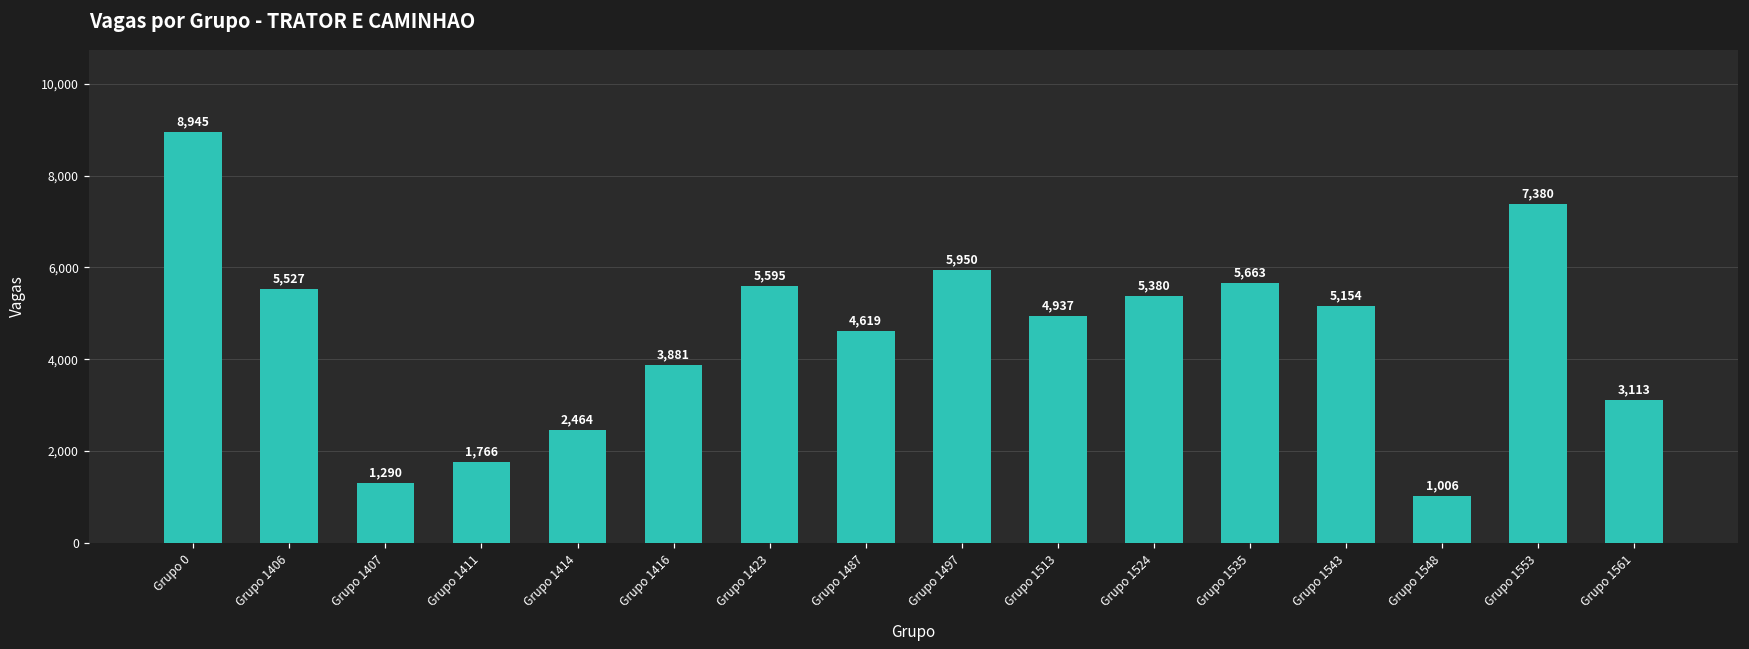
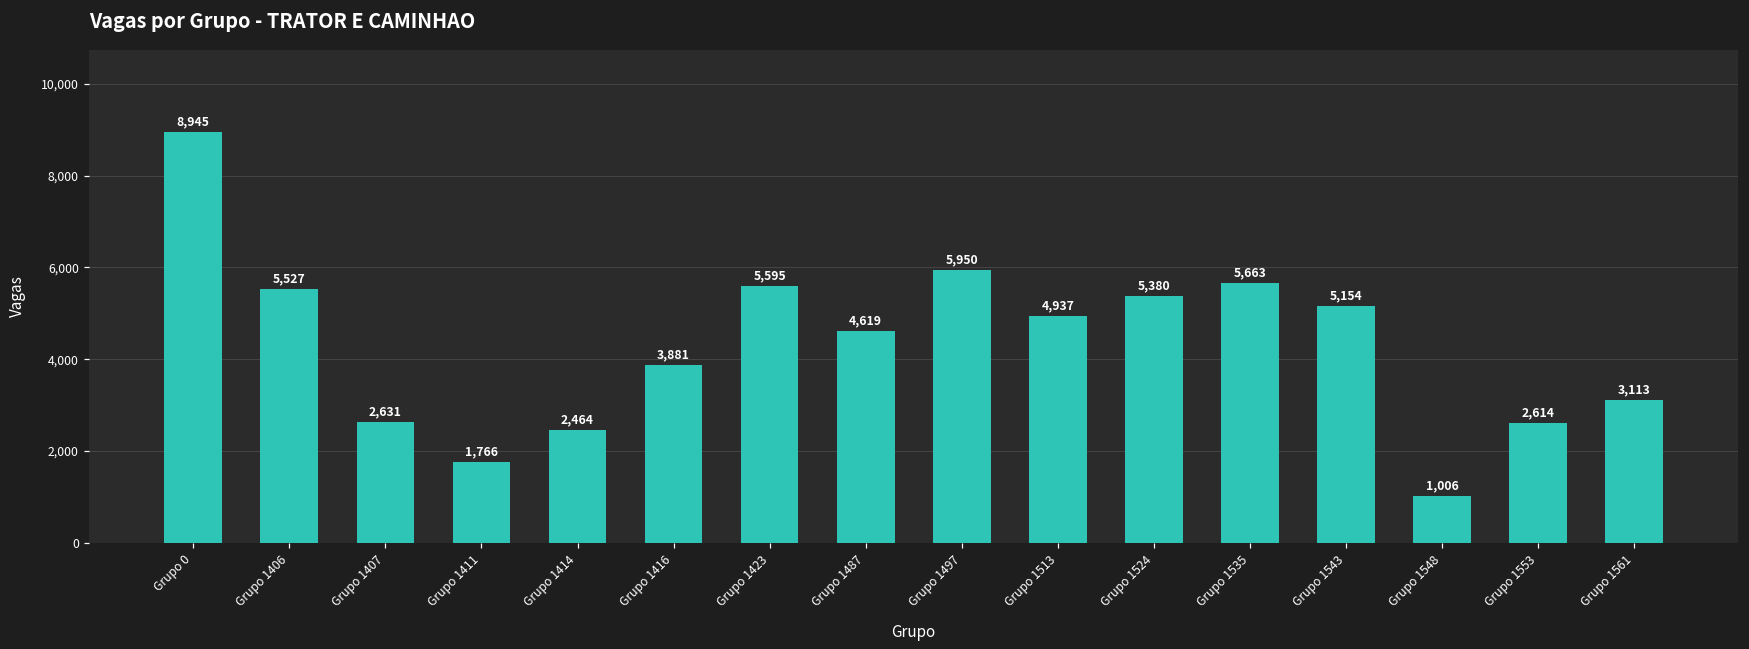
Grupo 1407: 1,290 -> 2,631
Grupo 1553: 7,380 -> 2,614
